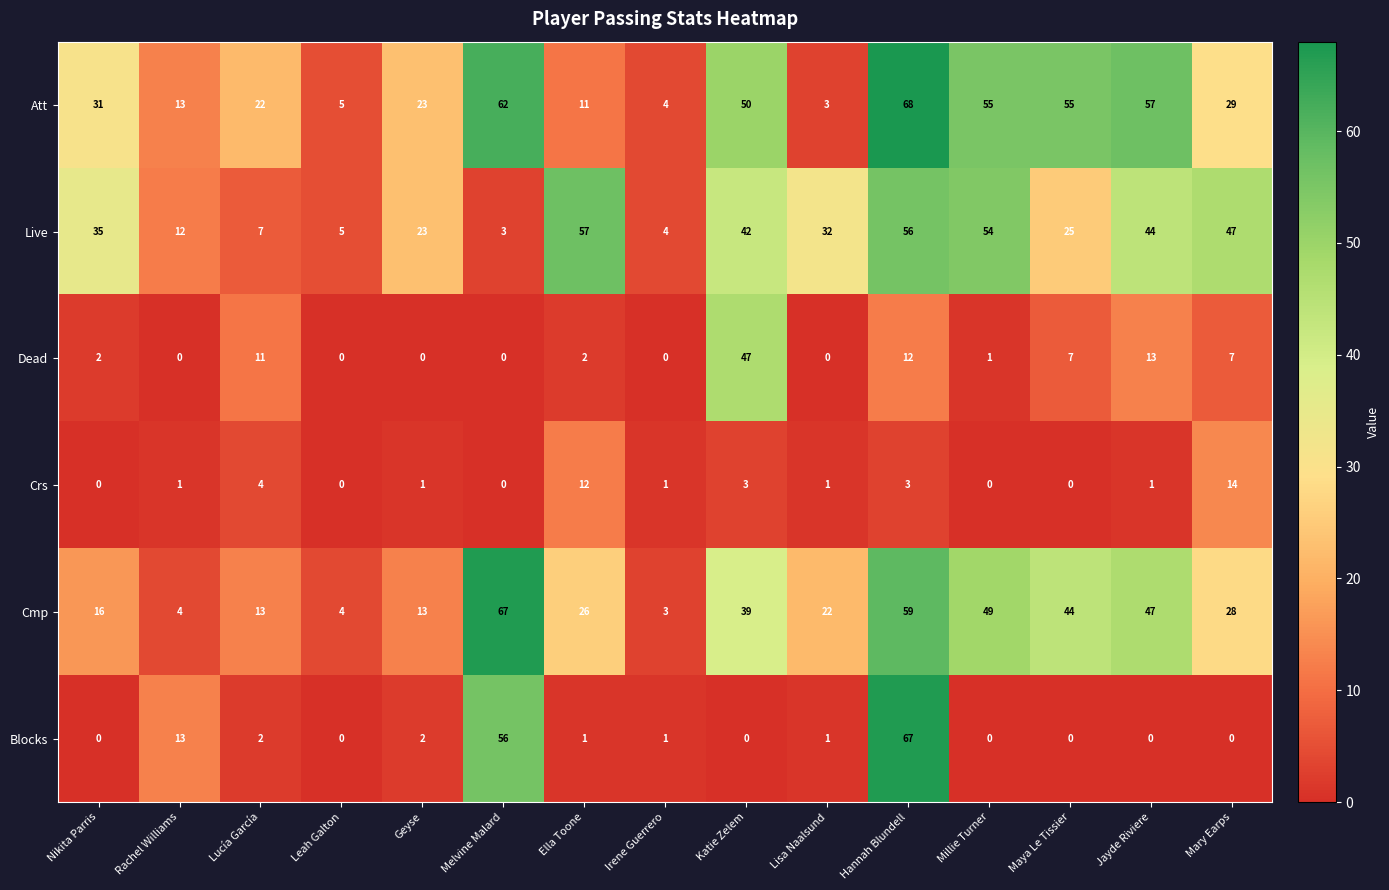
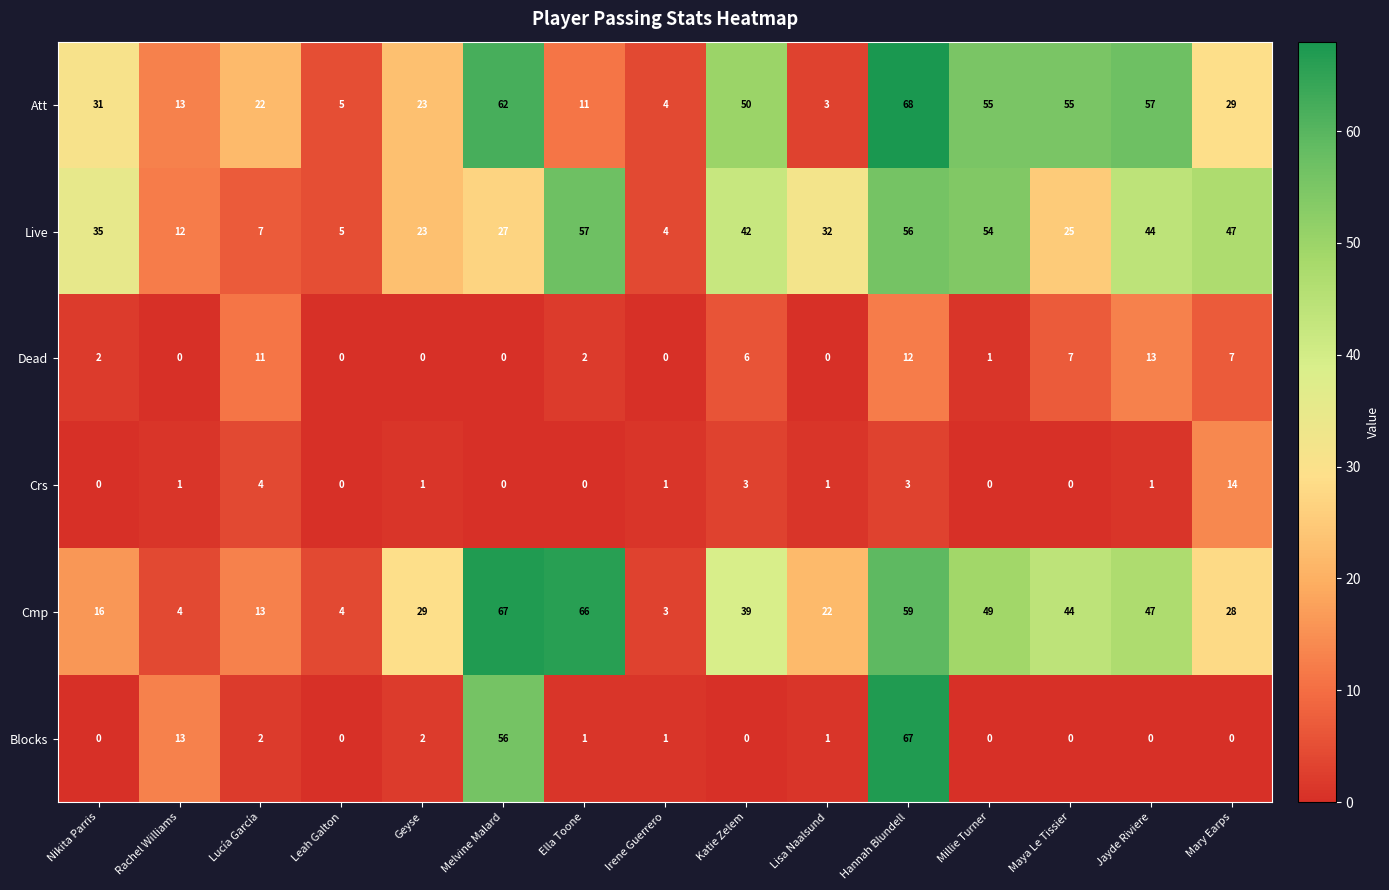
Live, Melvine Malard: 3 -> 27
Dead, Katie Zelem: 47 -> 6
Crs, Ella Toone: 12 -> 0
Cmp, Geyse: 13 -> 29
Cmp, Ella Toone: 26 -> 66
